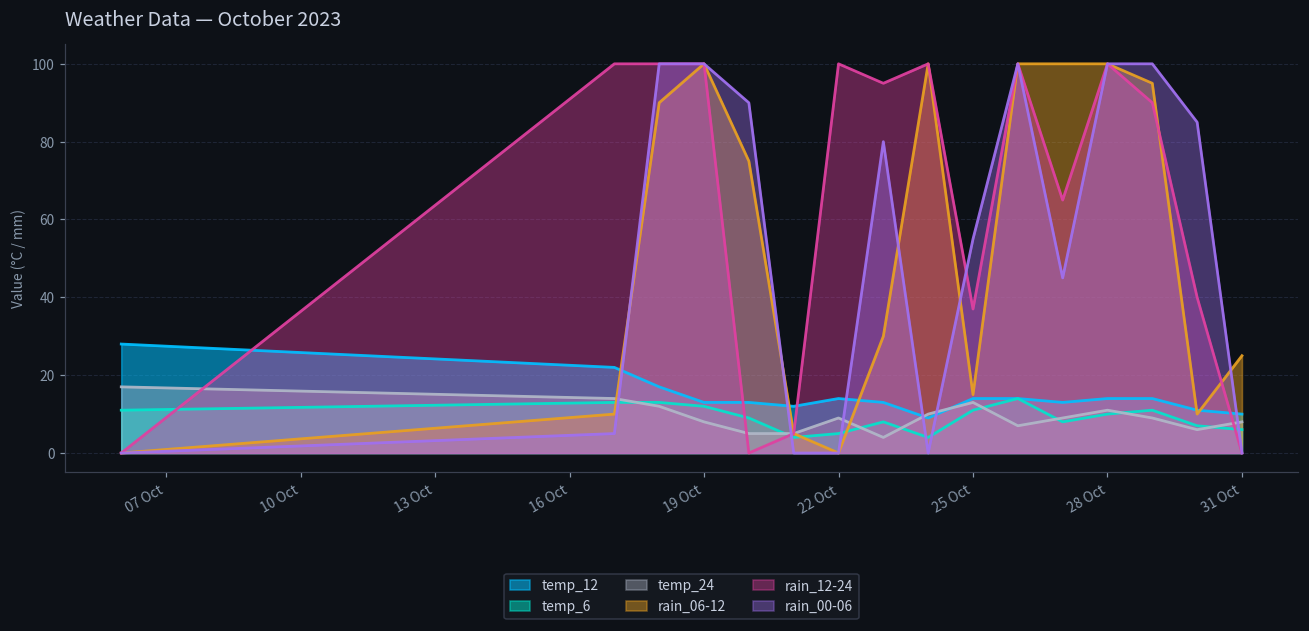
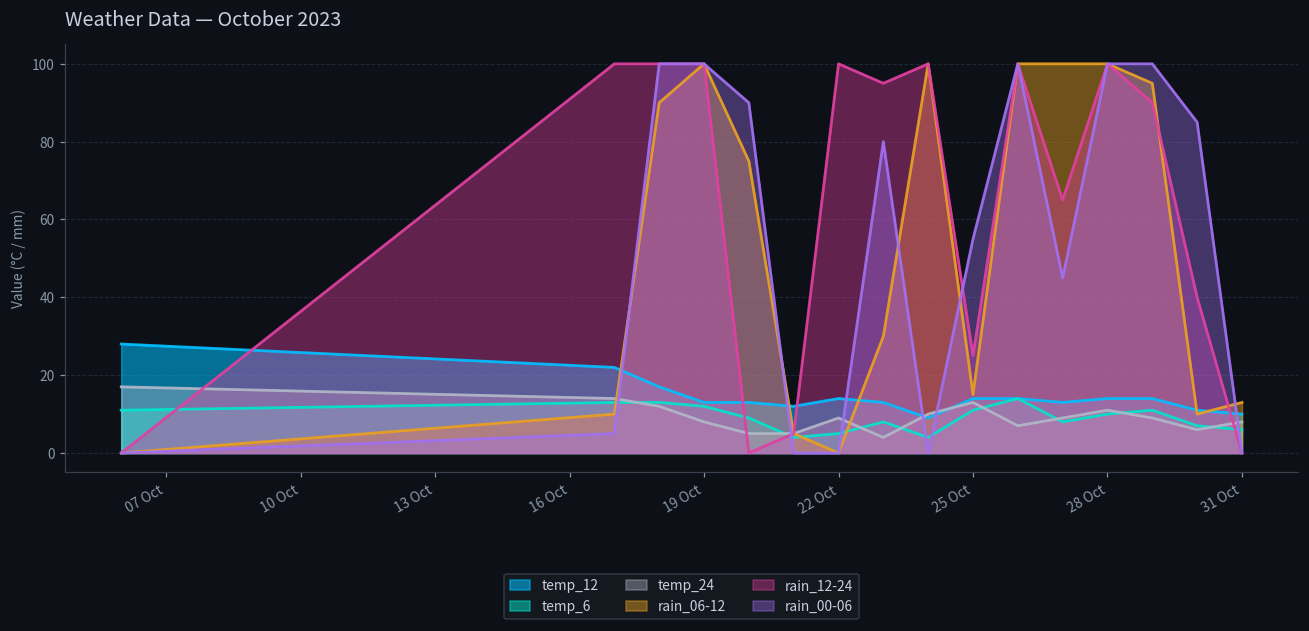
rain_12-24, 25 Oct: 37 -> 25
rain_06-12, 31 Oct: 25 -> 13
